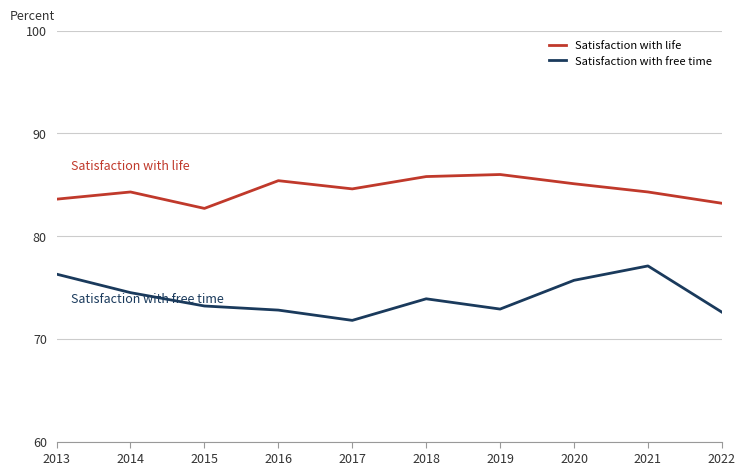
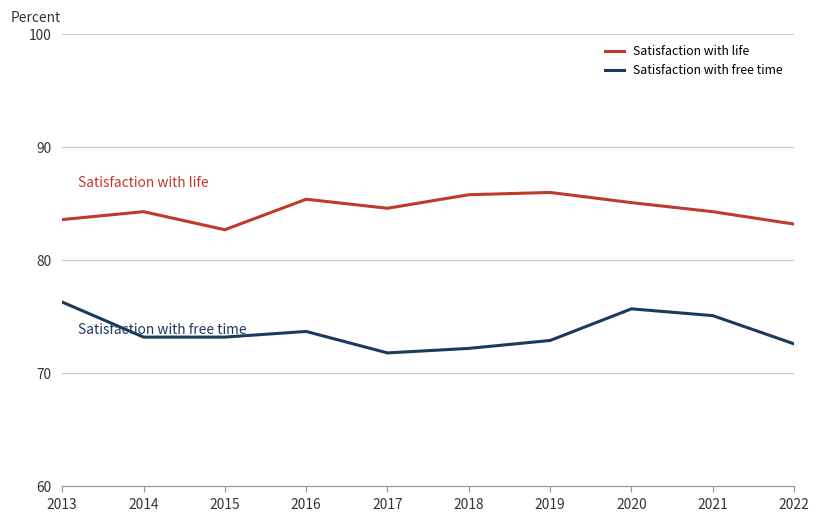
Satisfaction with free time, 2014: 74.5 -> 73.2
Satisfaction with free time, 2016: 72.8 -> 73.7
Satisfaction with free time, 2018: 73.9 -> 72.2
Satisfaction with free time, 2021: 77.1 -> 75.1
